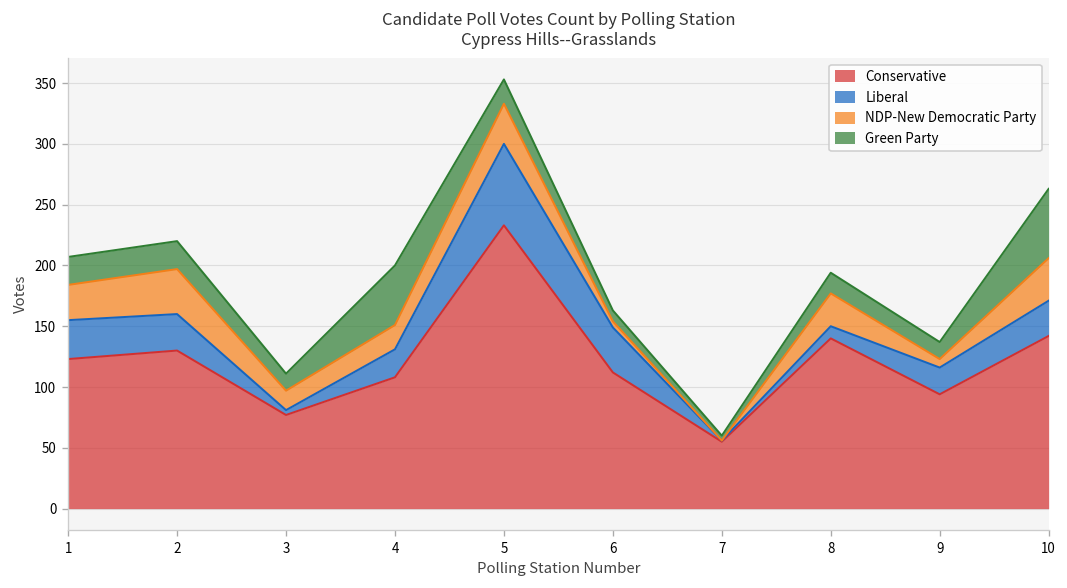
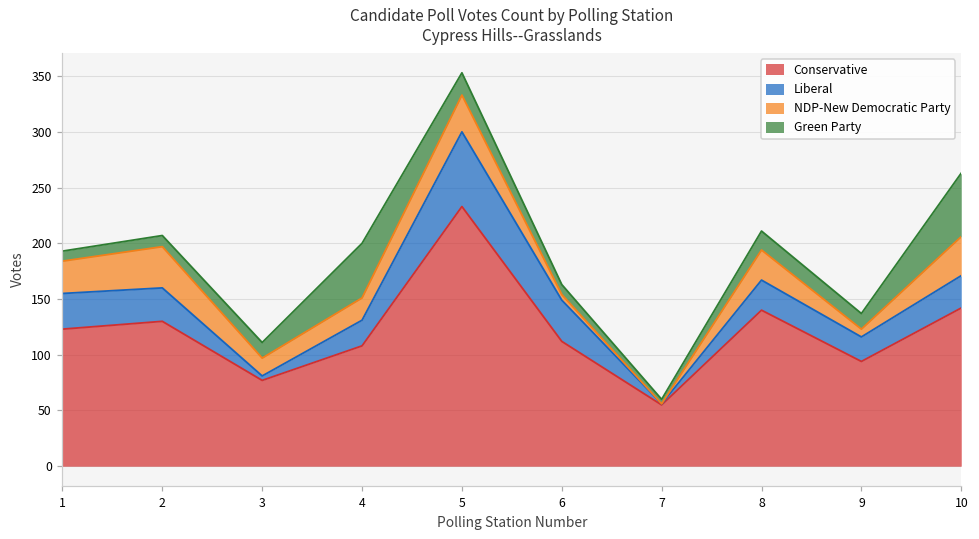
Green Party, 1: 23 -> 9
Green Party, 2: 23 -> 10
Liberal, 8: 10 -> 27
